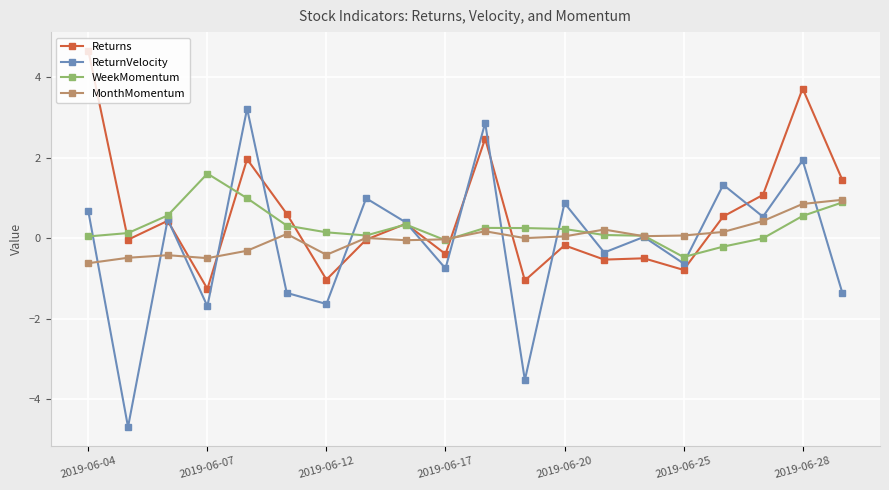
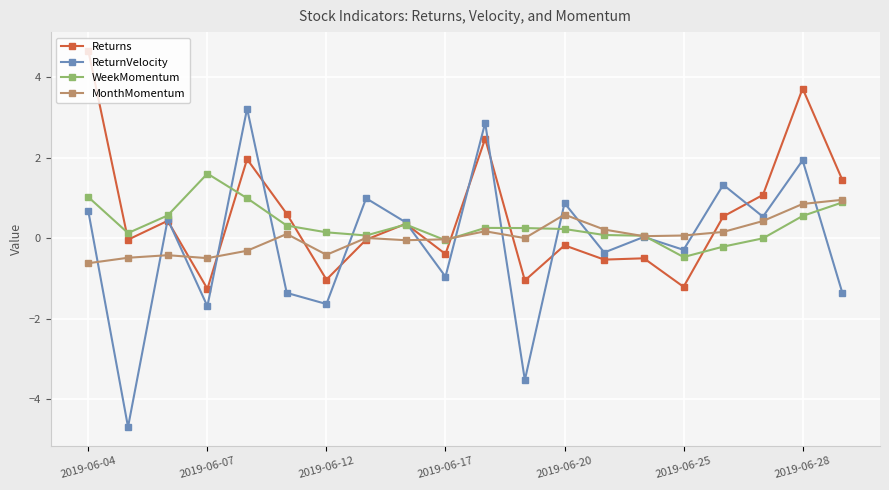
WeekMomentum, 2019-06-04: 0.0 -> 1.0
ReturnVelocity, 2019-06-17: -0.8 -> -1.0
MonthMomentum, 2019-06-20: 0.0 -> 0.6
Returns, 2019-06-25: -0.8 -> -1.2
ReturnVelocity, 2019-06-25: -0.6 -> -0.3
